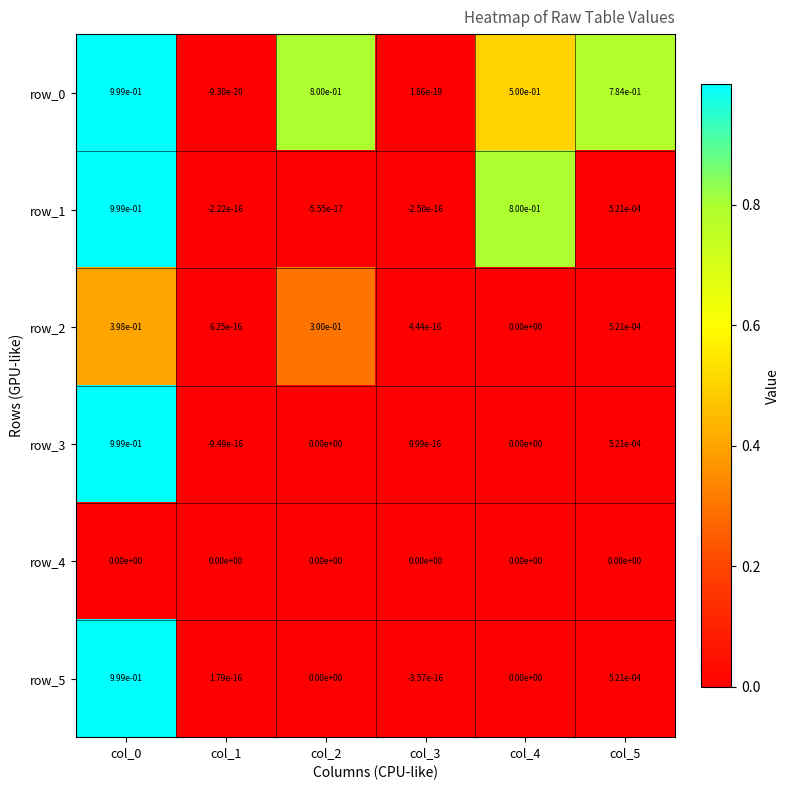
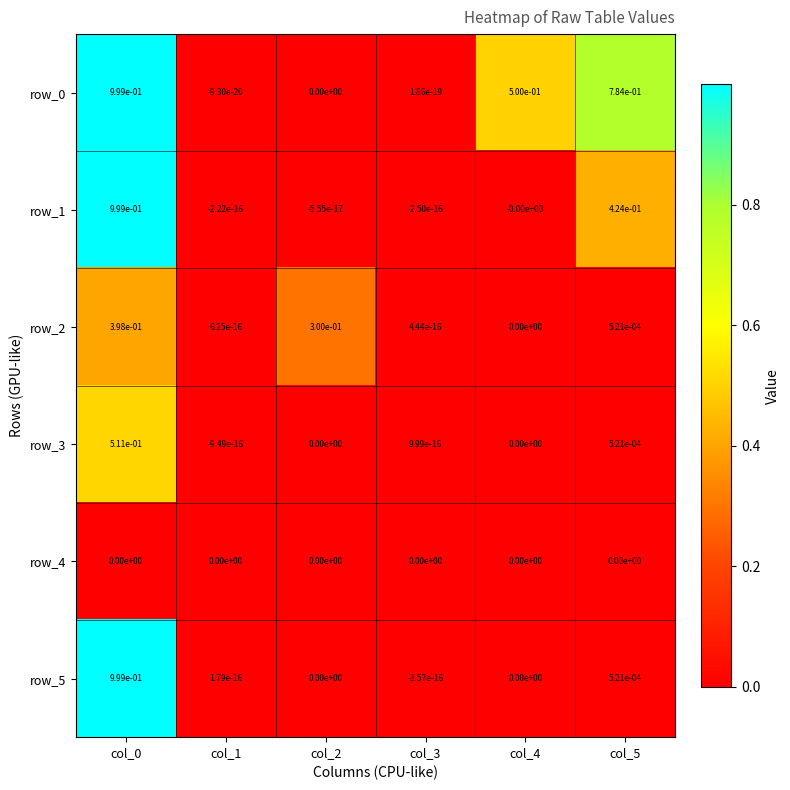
row_0, col_2: 8.00e-01 -> 0.00e+00
row_1, col_4: 8.00e-01 -> -0.00e+00
row_1, col_5: 5.21e-04 -> 4.24e-01
row_3, col_0: 9.99e-01 -> 5.11e-01
